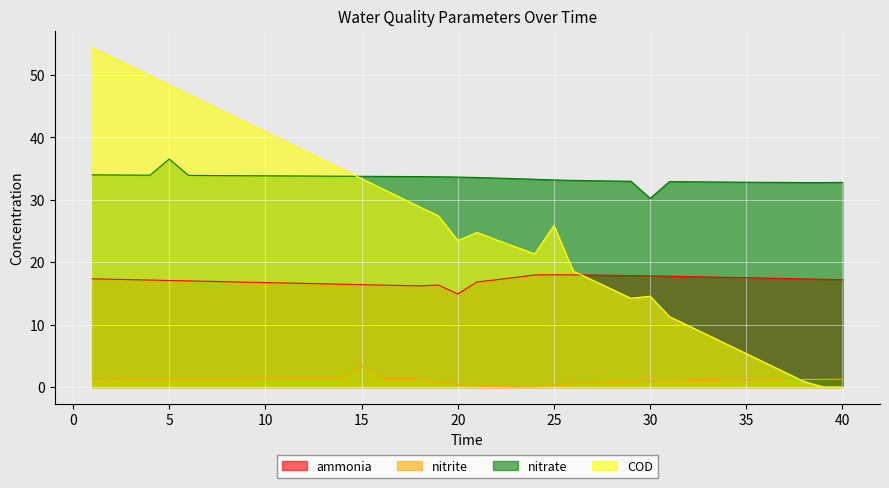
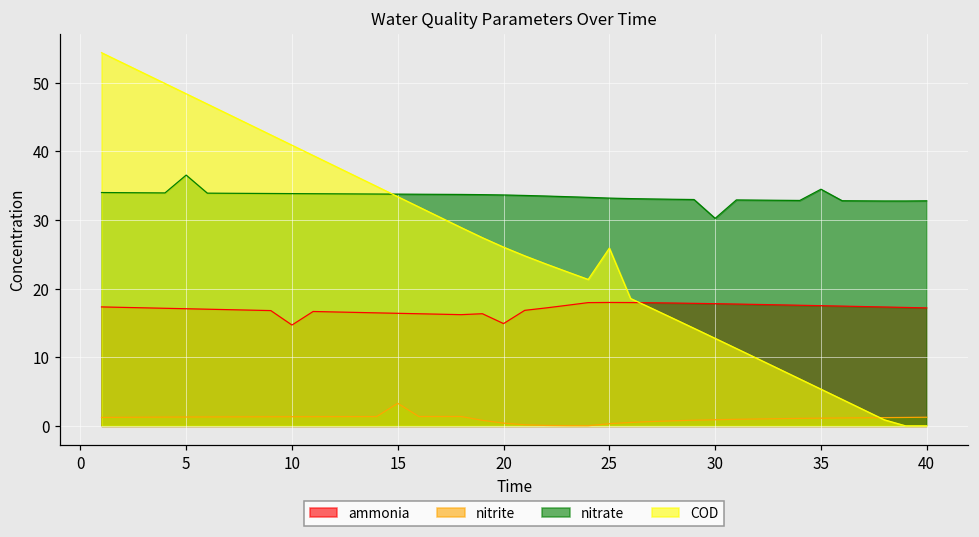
ammonia, 10: 17 -> 15
COD, 20: 23 -> 26
COD, 30: 15 -> 13
nitrate, 35: 33 -> 34
